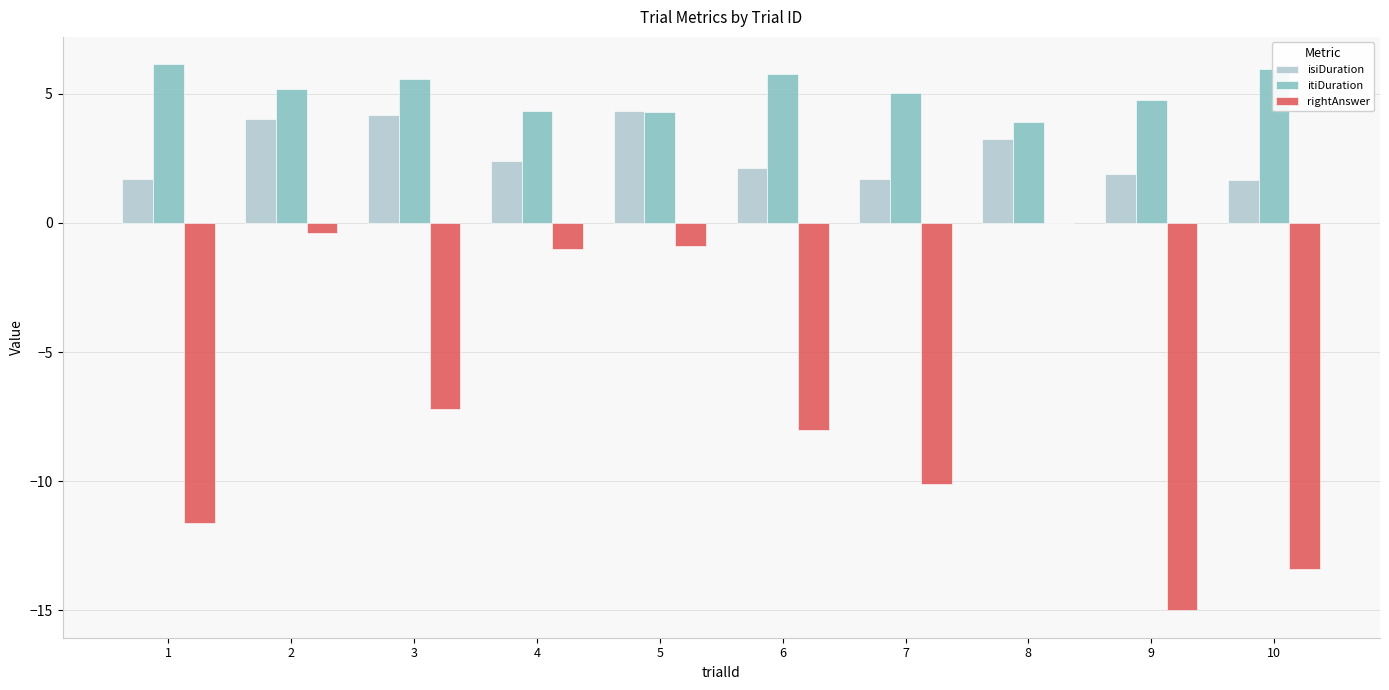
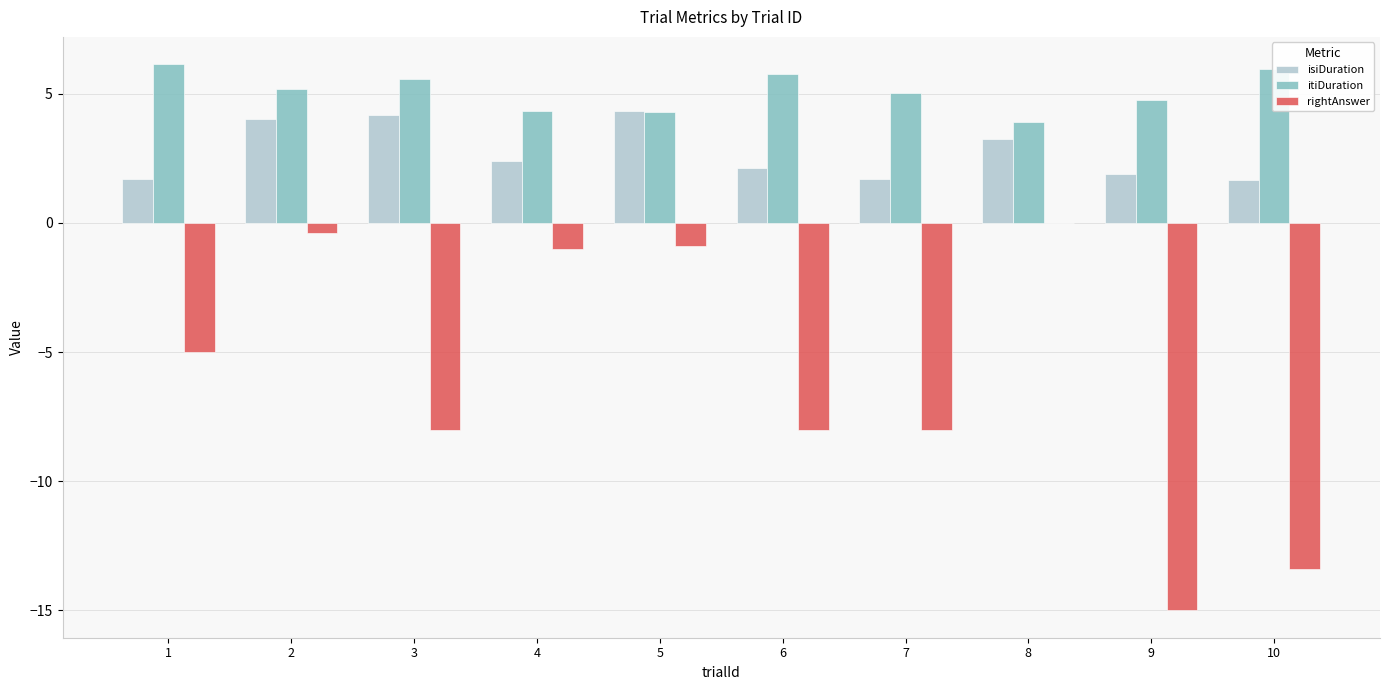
rightAnswer, 1: -11.6 -> -5.0
rightAnswer, 3: -7.2 -> -8.0
rightAnswer, 7: -10.1 -> -8.0
